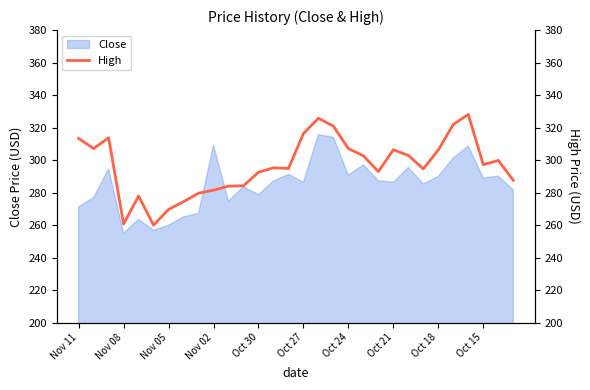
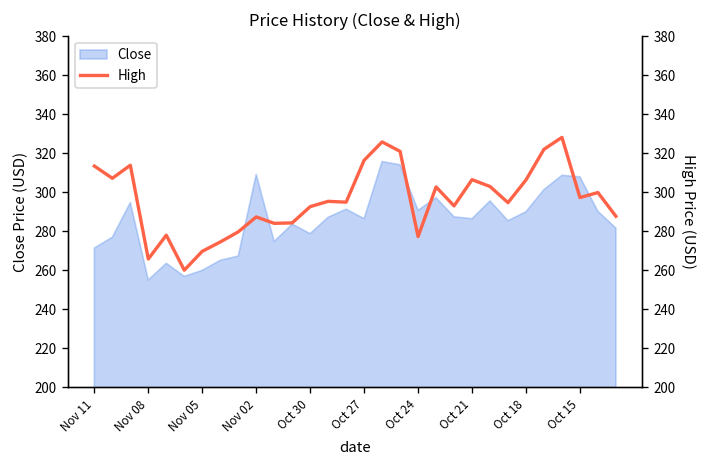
Close, Oct 15: 289 -> 308
High, Nov 08: 261 -> 266
High, Nov 02: 281 -> 287
High, Oct 24: 307 -> 277
